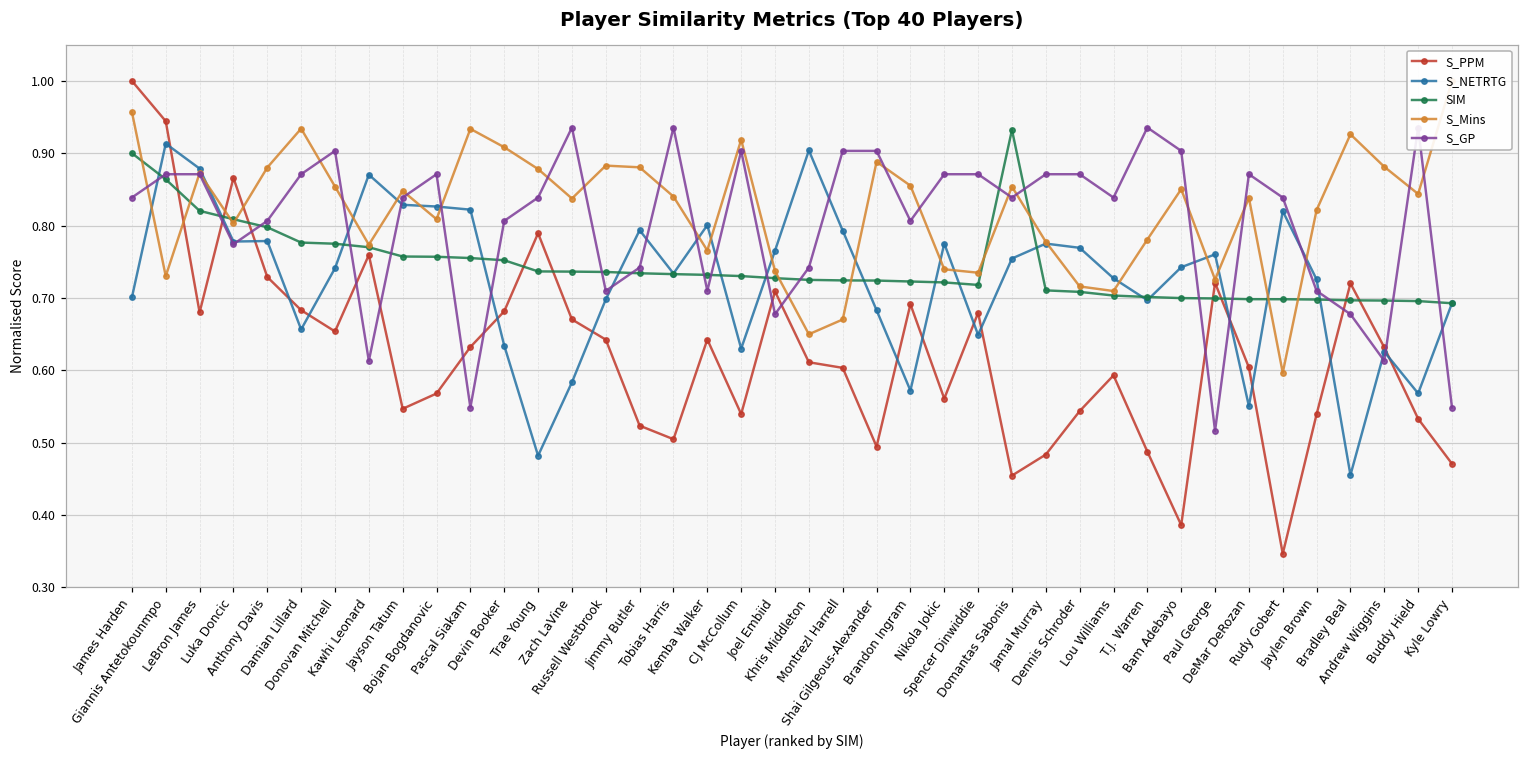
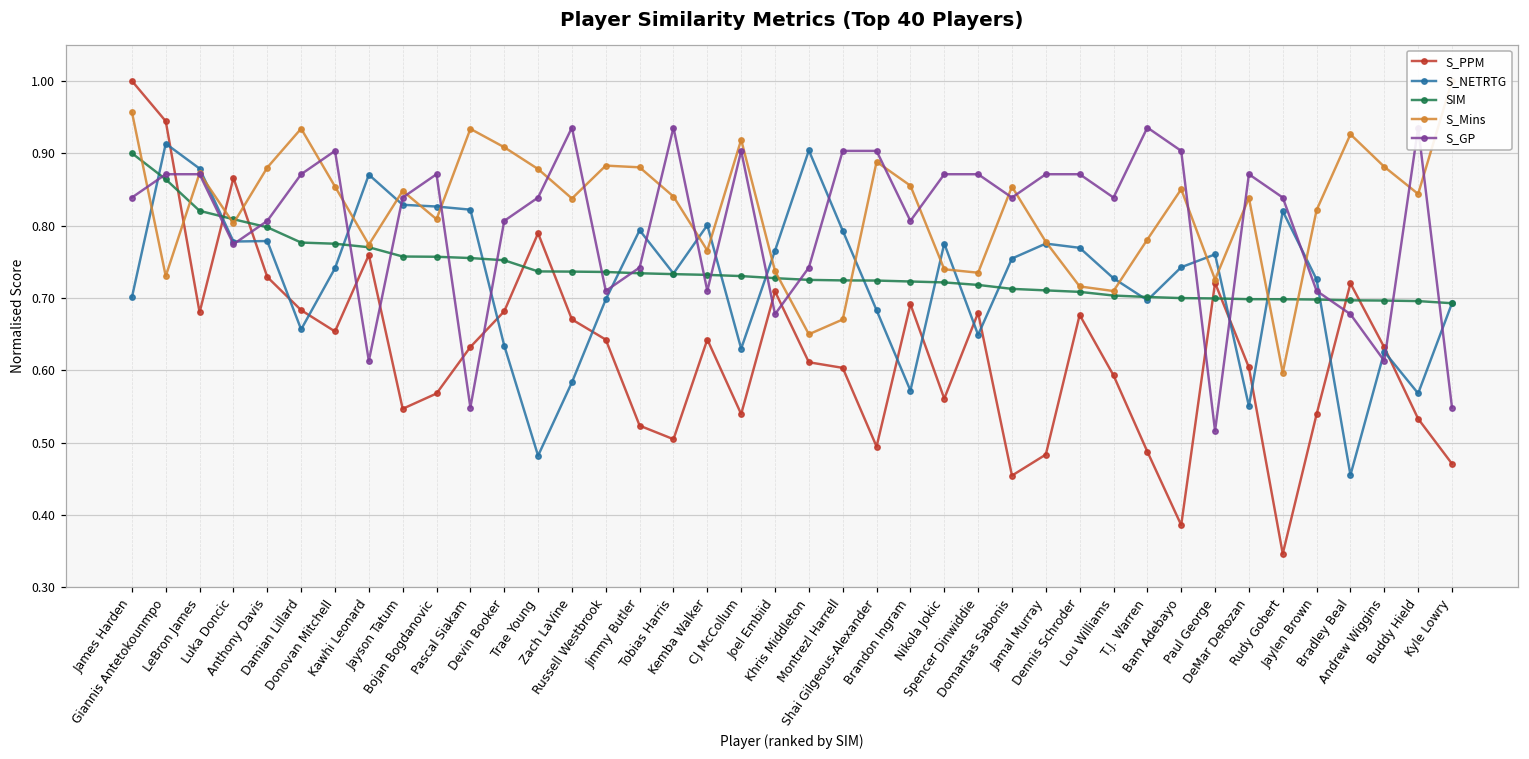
SIM, Domantas Sabonis: 0.93 -> 0.71
S_PPM, Dennis Schroder: 0.54 -> 0.68
